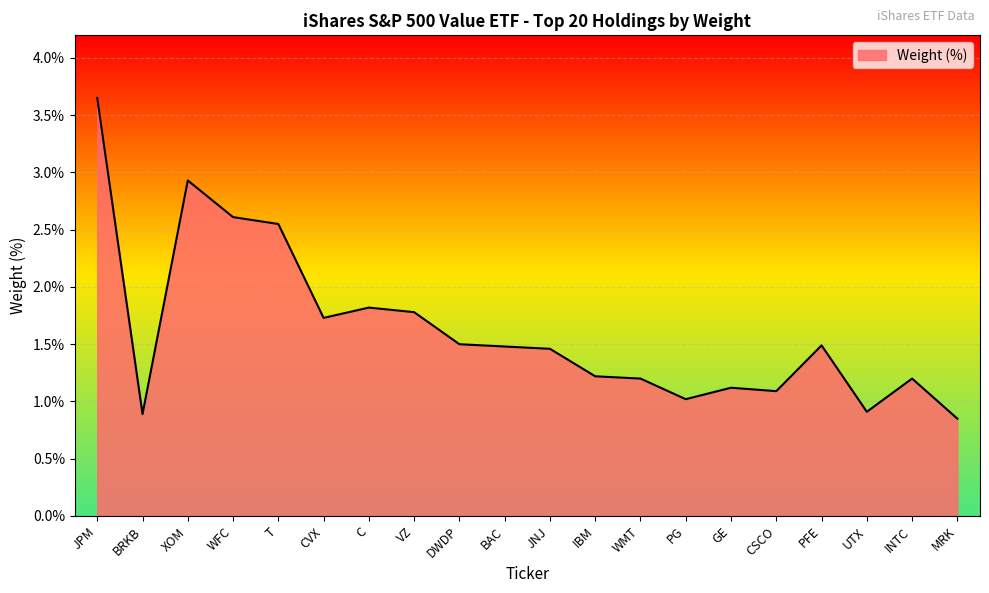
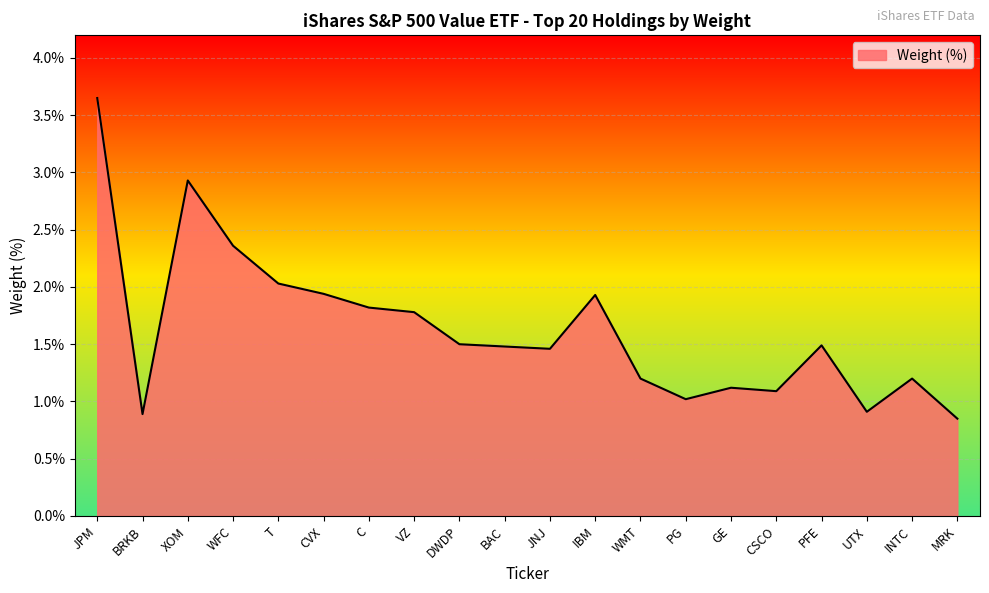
WFC: 2.61% -> 2.36%
T: 2.55% -> 2.03%
CVX: 1.73% -> 1.94%
IBM: 1.22% -> 1.93%
